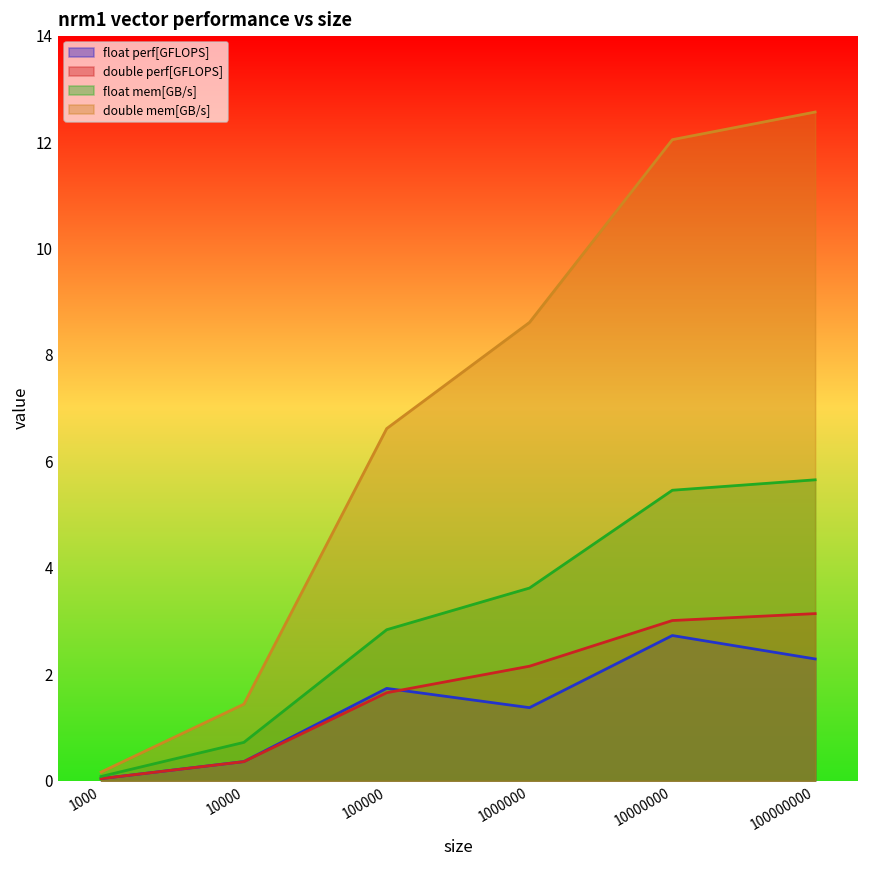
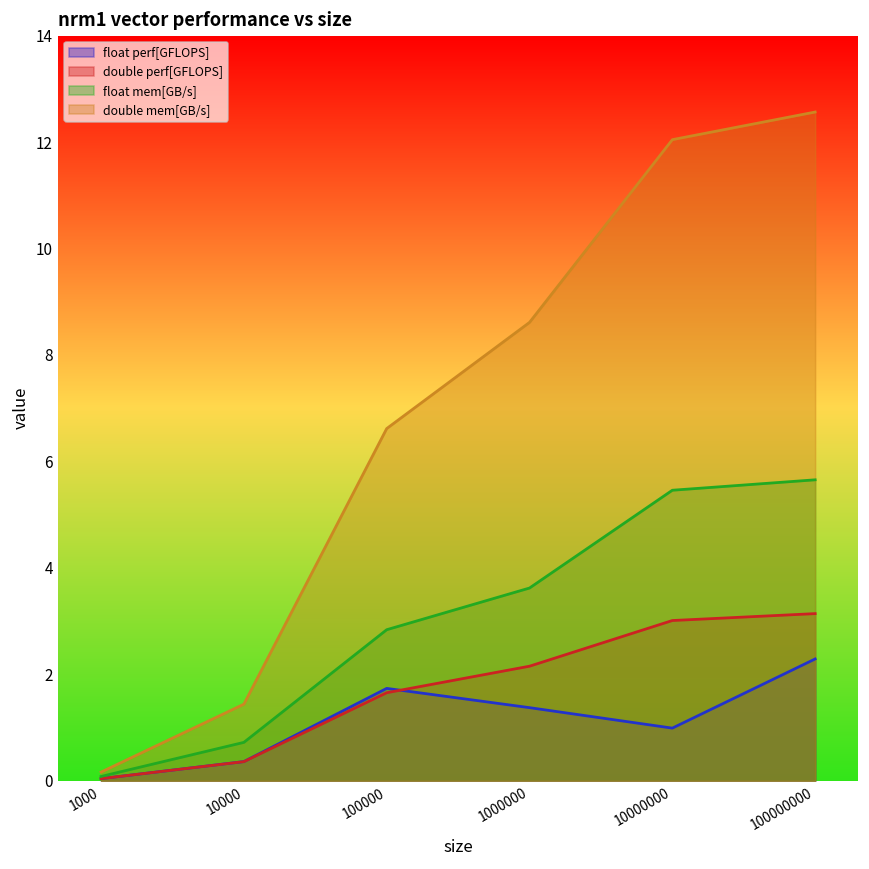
float perf[GFLOPS], 10000000: 2.7 -> 1.0
